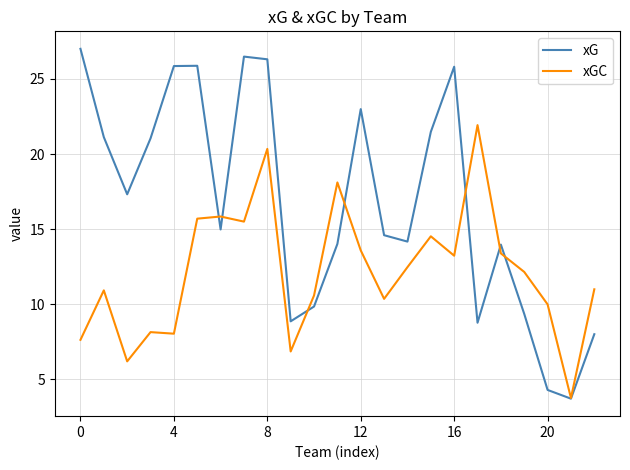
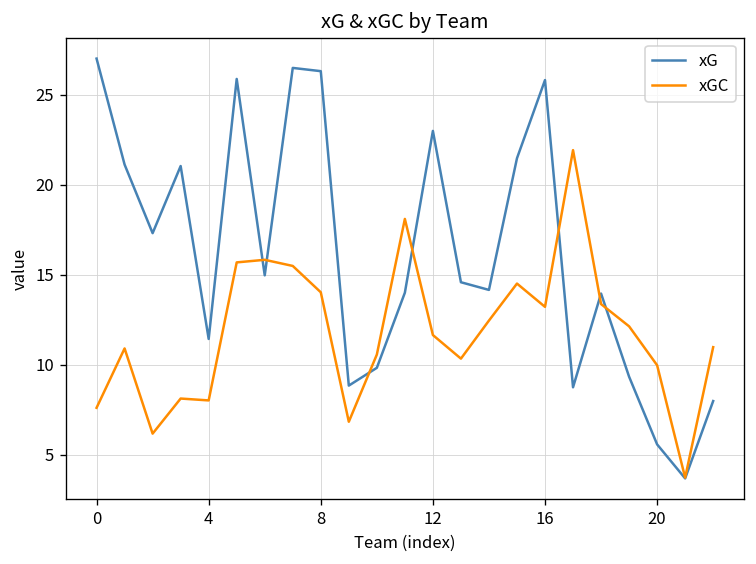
xG, 4: 25.9 -> 11.4
xGC, 8: 20.3 -> 14.0
xGC, 12: 13.6 -> 11.7
xG, 20: 4.3 -> 5.6
